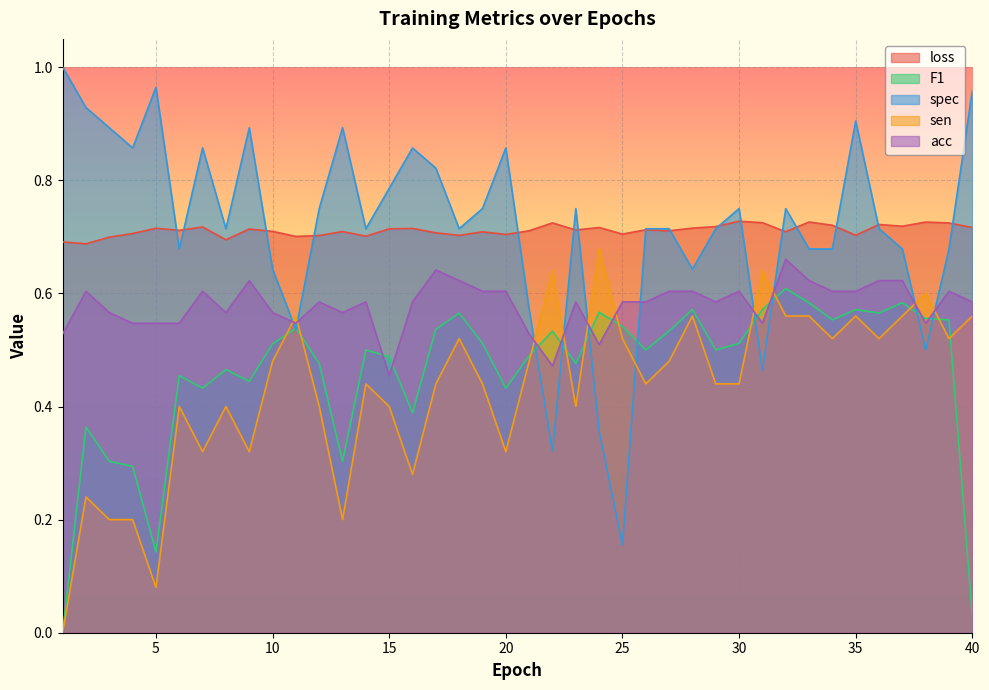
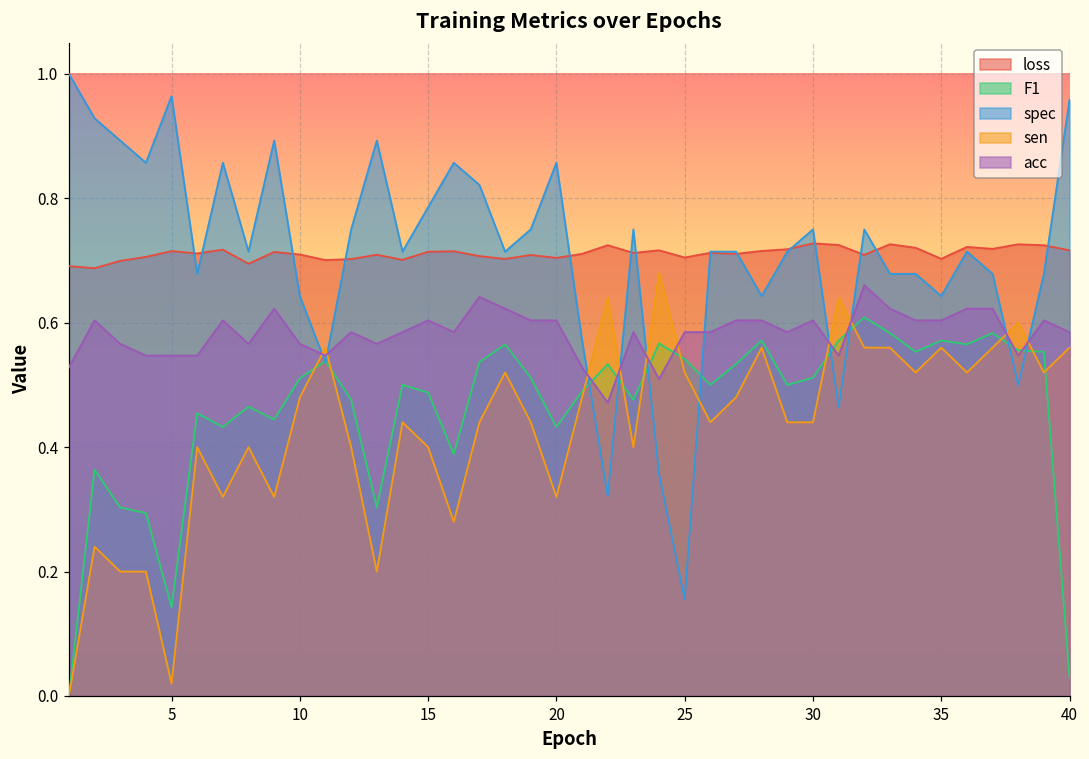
sen, 5: 0.08 -> 0.02
acc, 15: 0.45 -> 0.60
spec, 35: 0.90 -> 0.64
